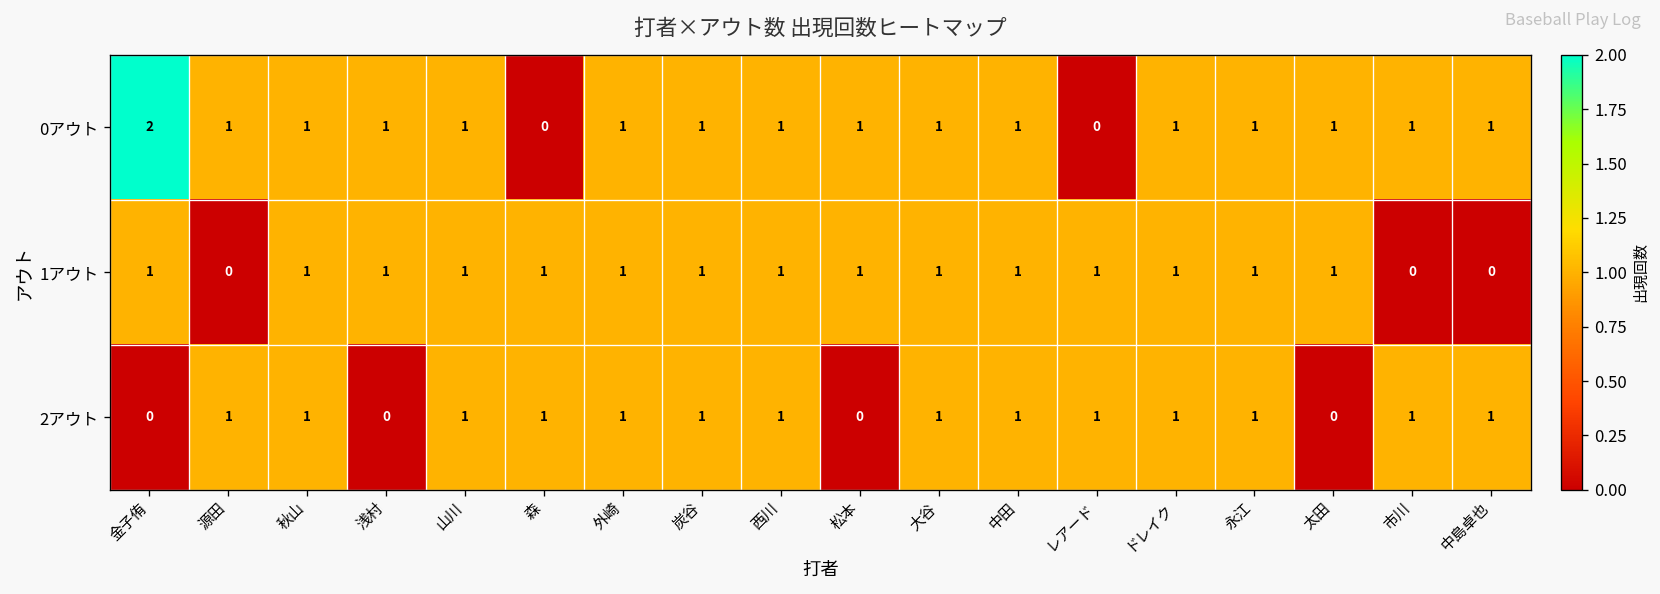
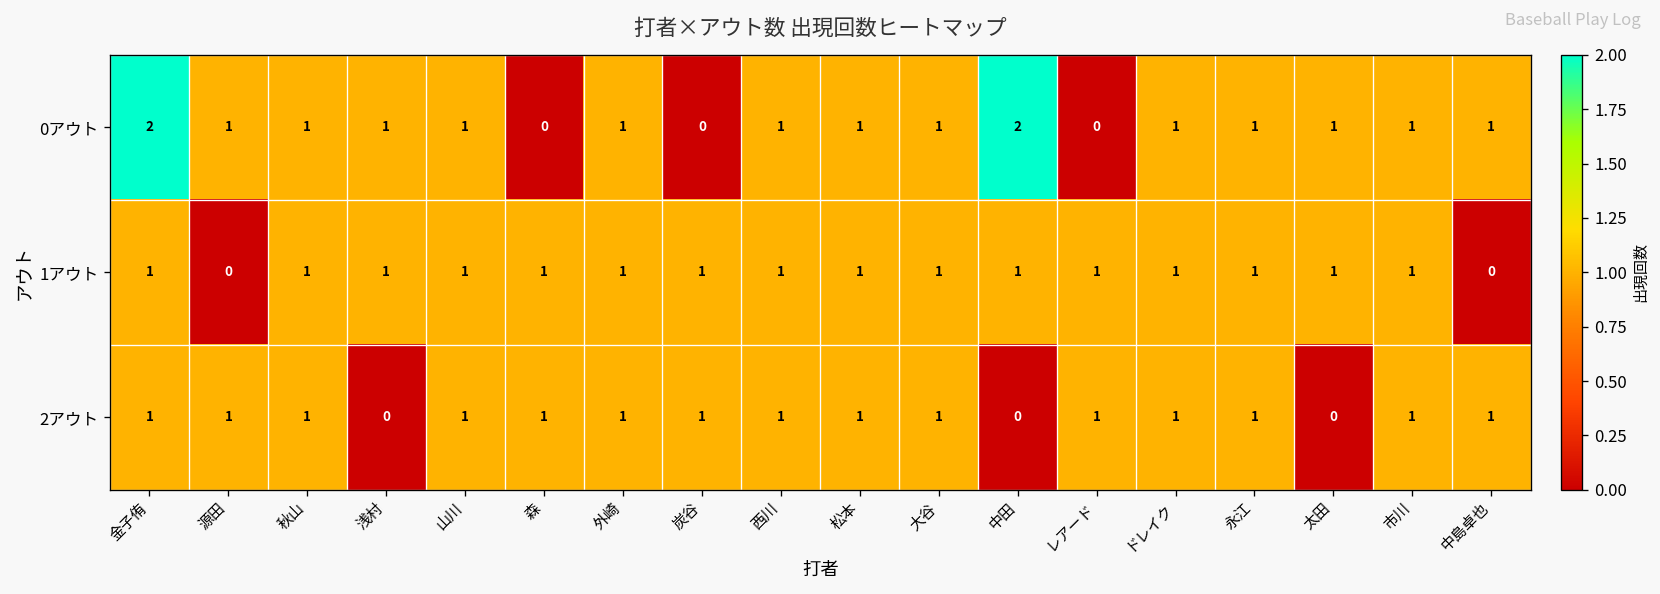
0アウト, 炭谷: 1 -> 0
0アウト, 中田: 1 -> 2
1アウト, 市川: 0 -> 1
2アウト, 金子侑: 0 -> 1
2アウト, 松本: 0 -> 1
2アウト, 中田: 1 -> 0
